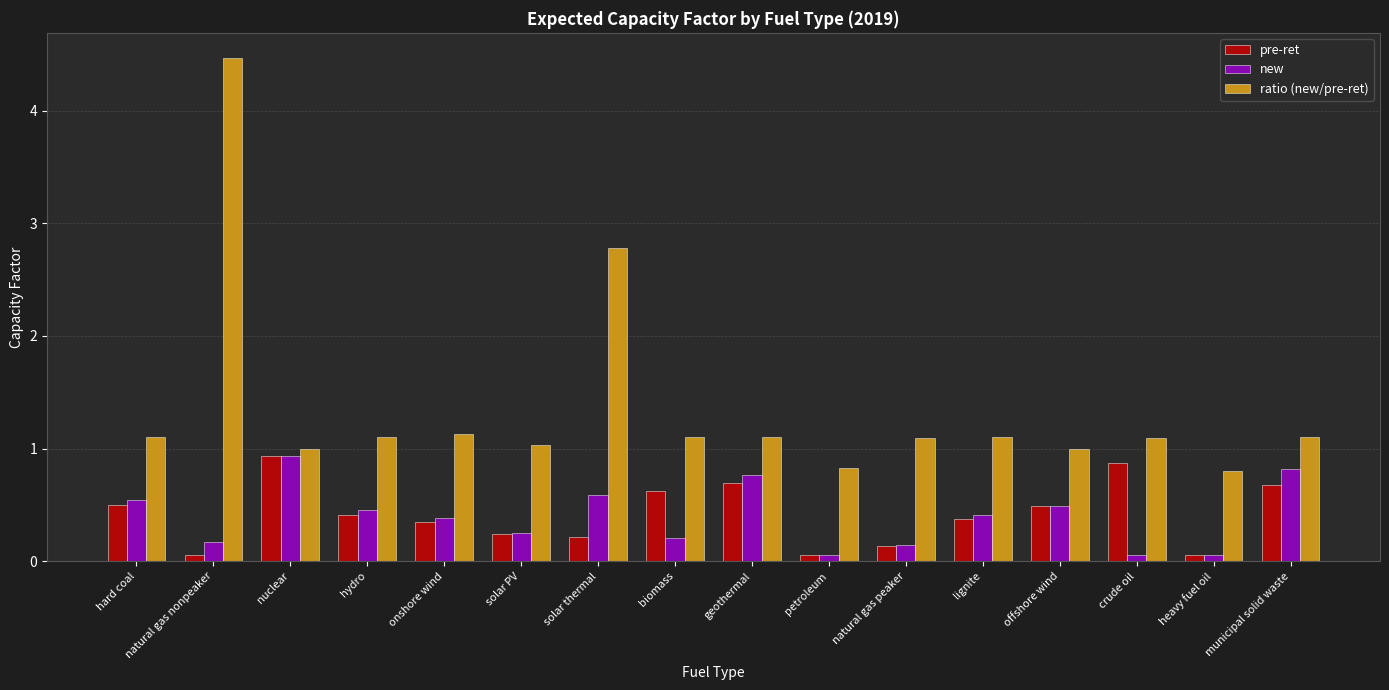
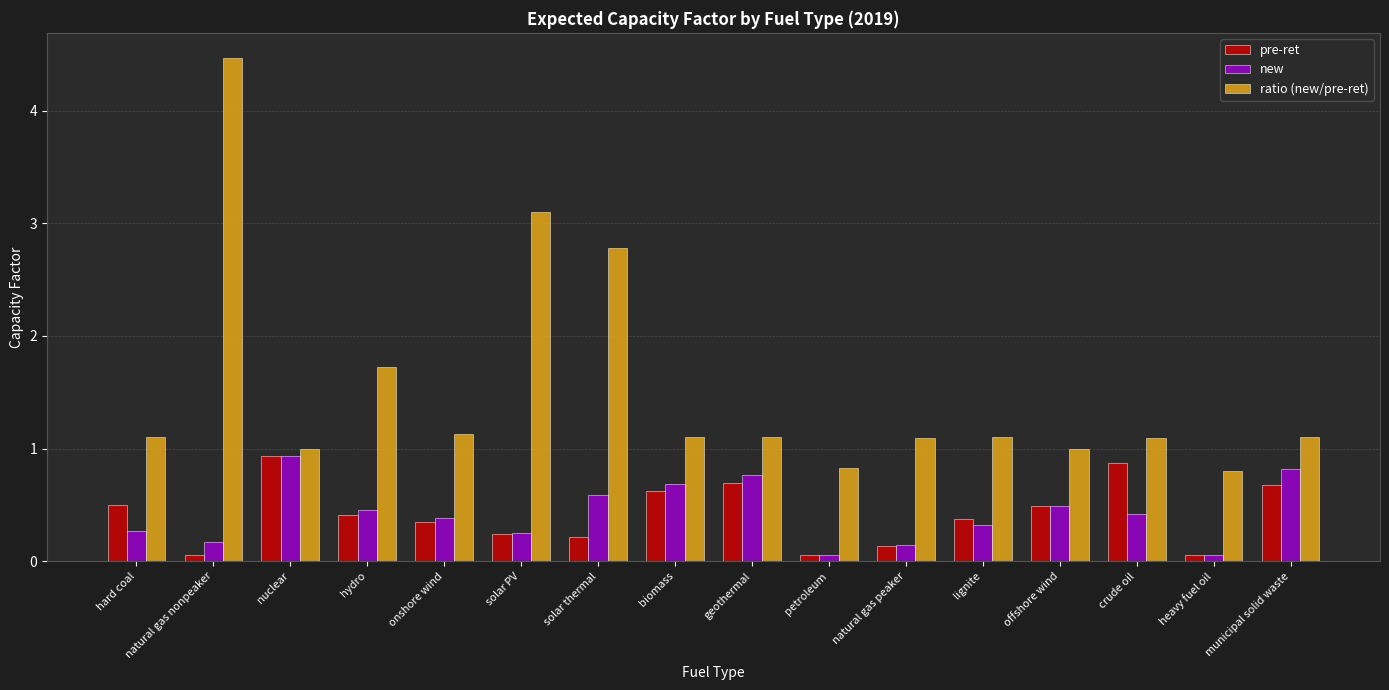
new, hard coal: 0.55 -> 0.27
ratio (new/pre-ret), hydro: 1.10 -> 1.72
ratio (new/pre-ret), solar PV: 1.03 -> 3.10
new, biomass: 0.21 -> 0.69
new, lignite: 0.41 -> 0.33
new, crude oil: 0.06 -> 0.42
